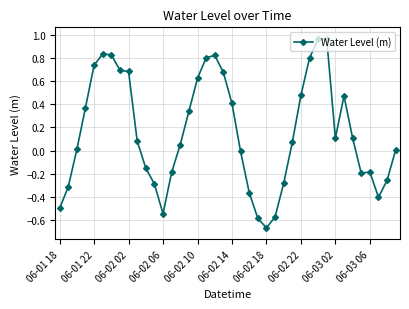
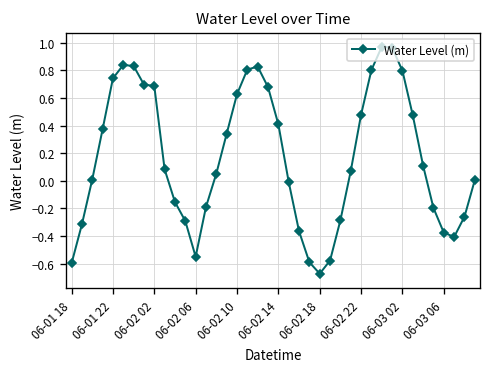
06-01 18: -0.50 -> -0.60
06-03 02: 0.11 -> 0.80
06-03 06: -0.19 -> -0.37
